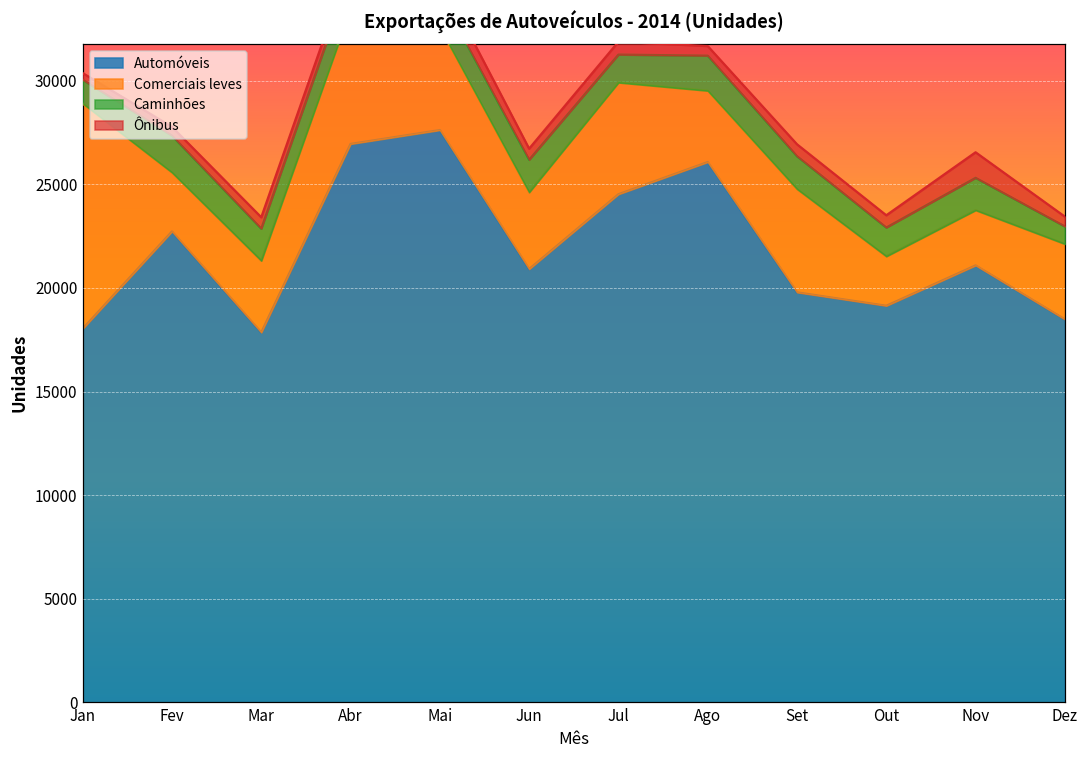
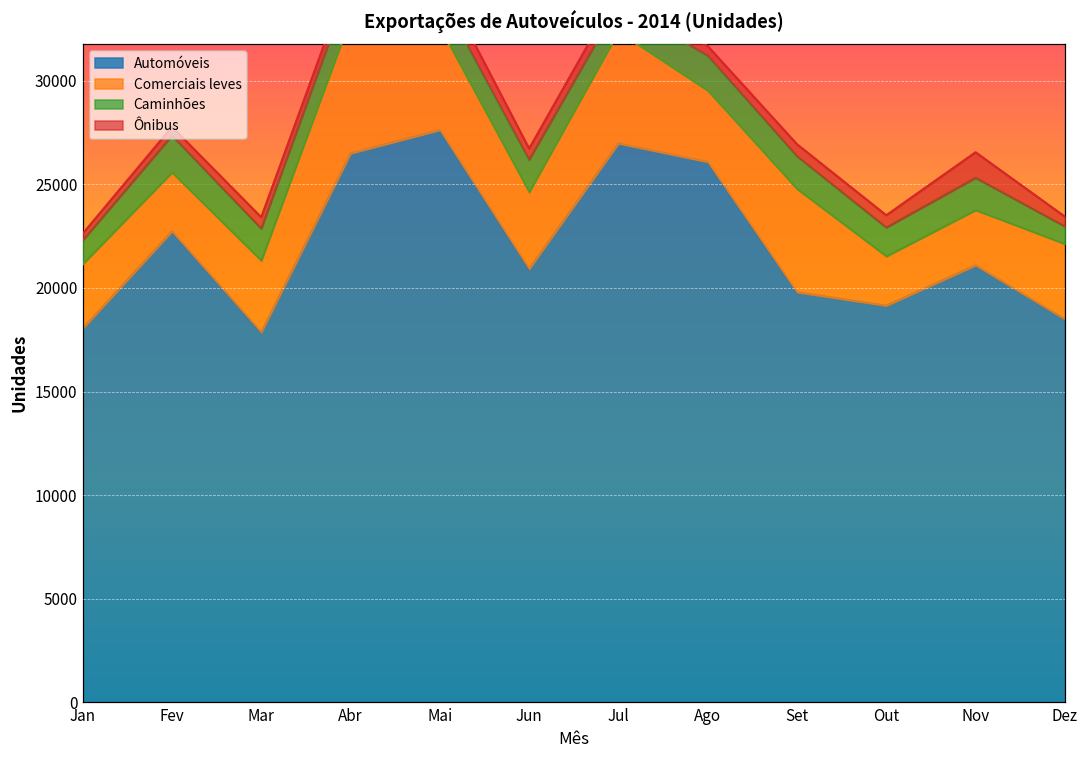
Comerciais leves, Jan: 10900 -> 3100
Automóveis, Abr: 26900 -> 26500
Automóveis, Jul: 24500 -> 27000
